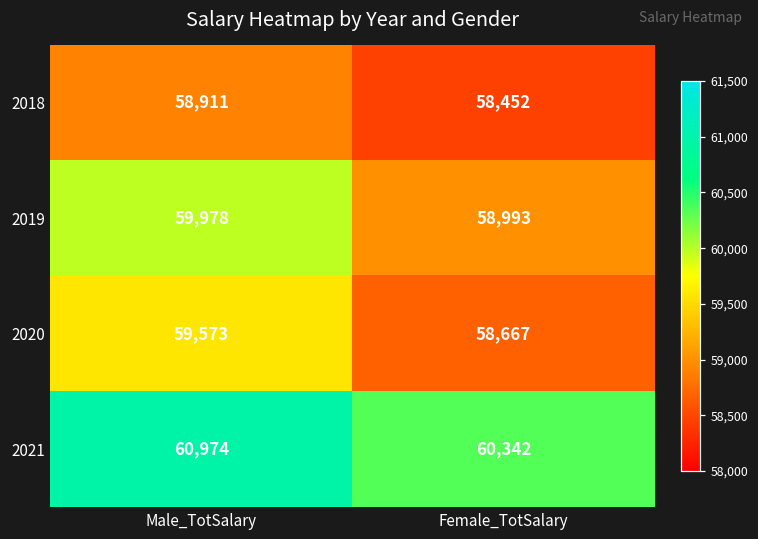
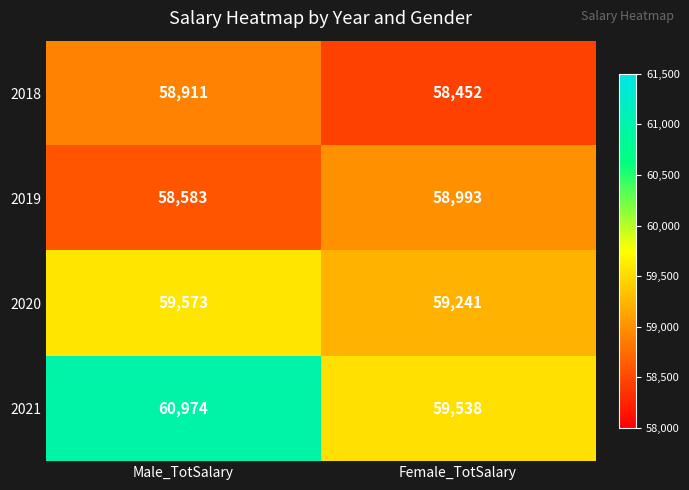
2019, Male_TotSalary: 59,978 -> 58,583
2020, Female_TotSalary: 58,667 -> 59,241
2021, Female_TotSalary: 60,342 -> 59,538
